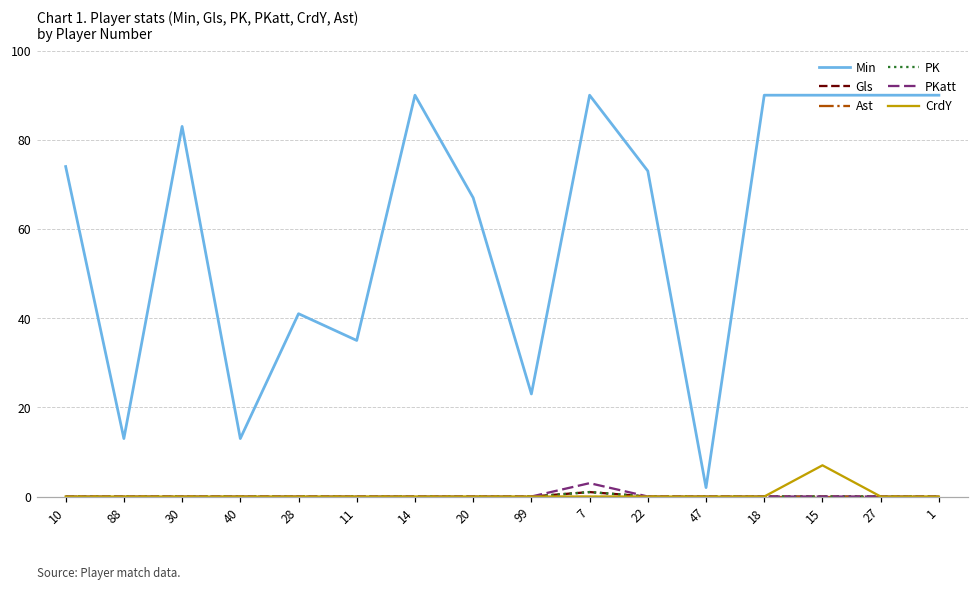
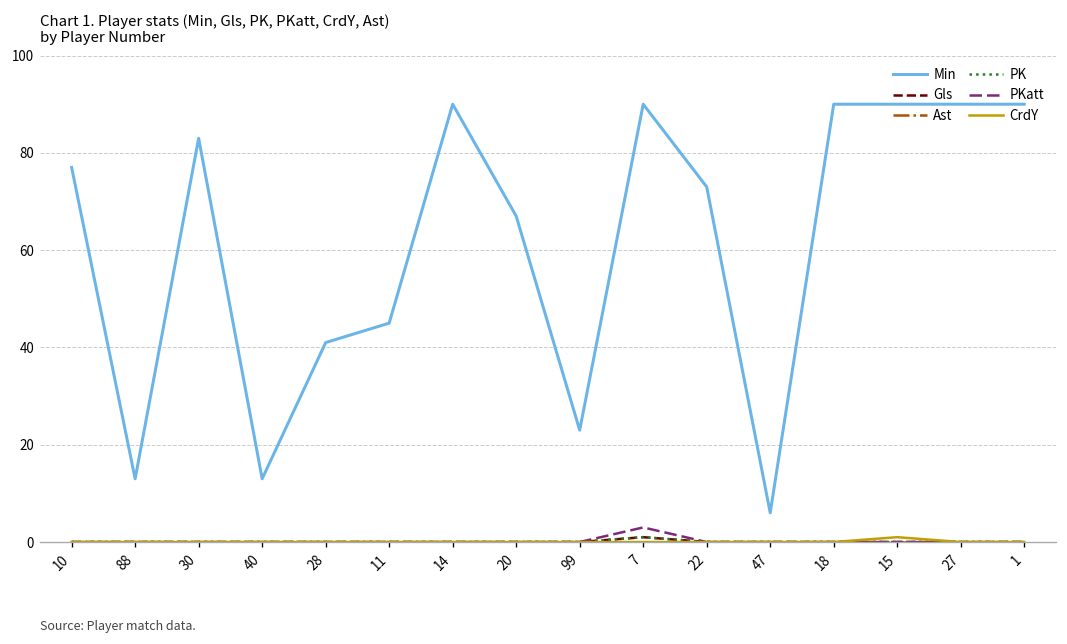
Min, 10: 74 -> 77
Min, 11: 35 -> 45
Min, 47: 2 -> 6
CrdY, 15: 7 -> 1
